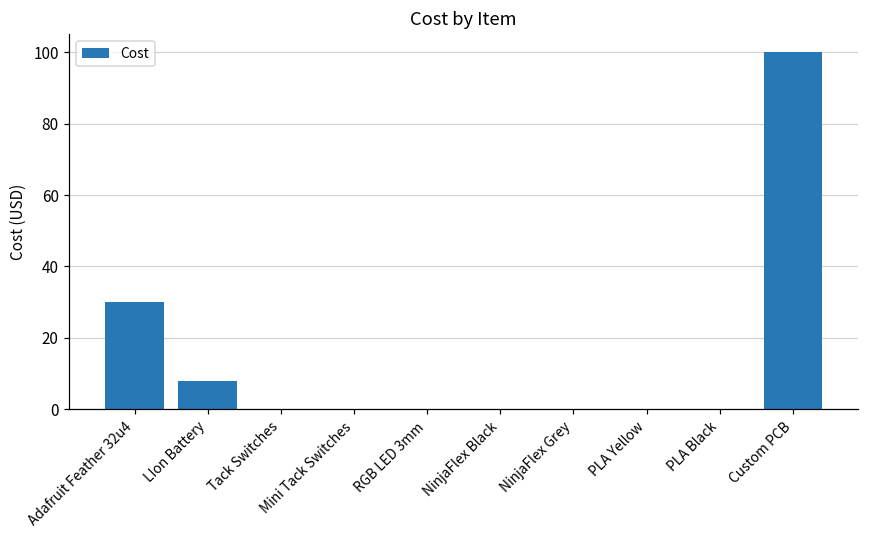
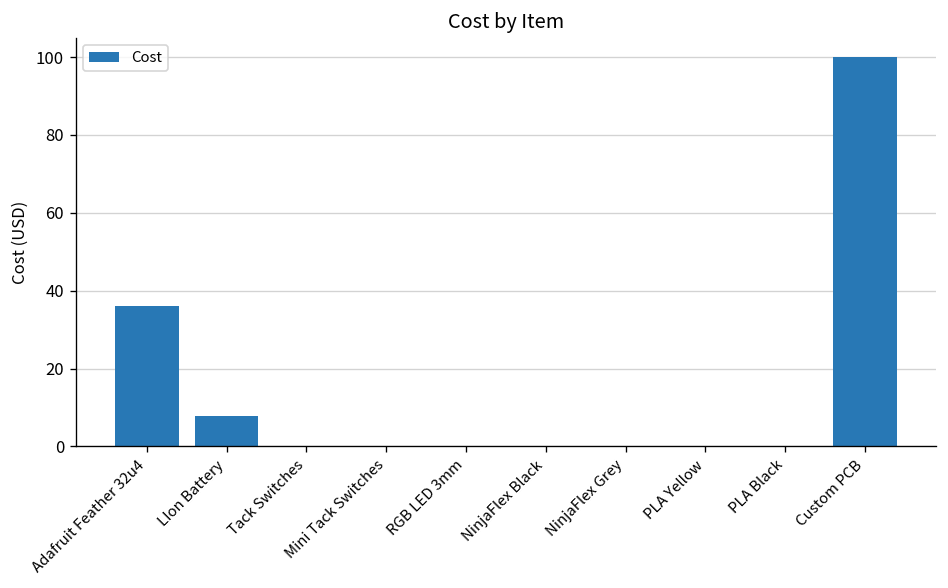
Adafruit Feather 32u4: 30 -> 36
